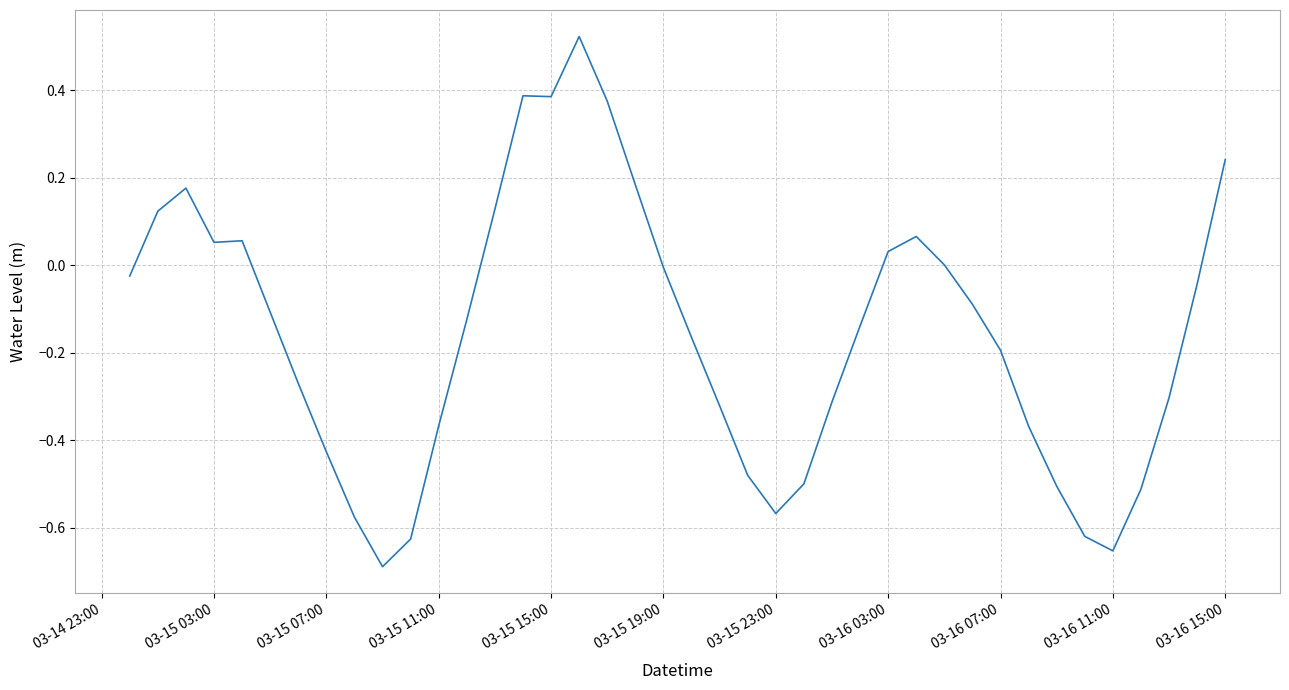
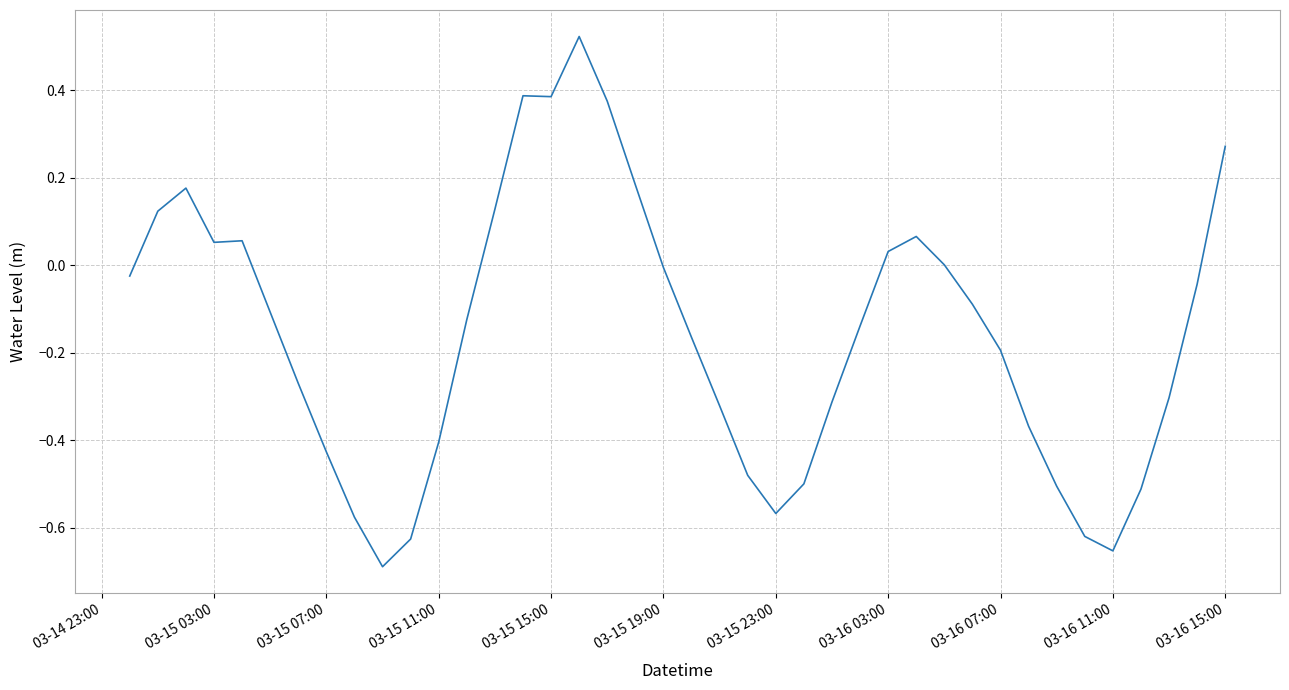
03-15 11:00: -0.37 -> -0.40
03-16 15:00: 0.24 -> 0.27
